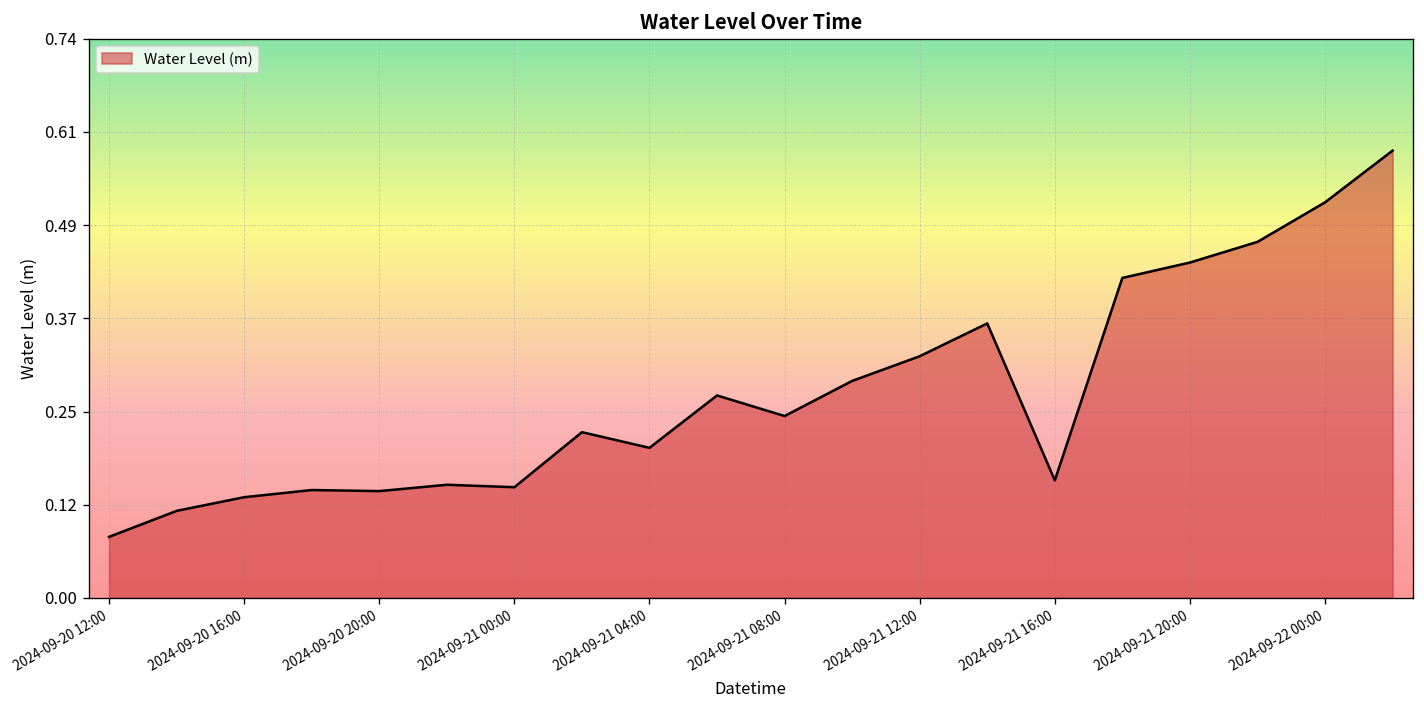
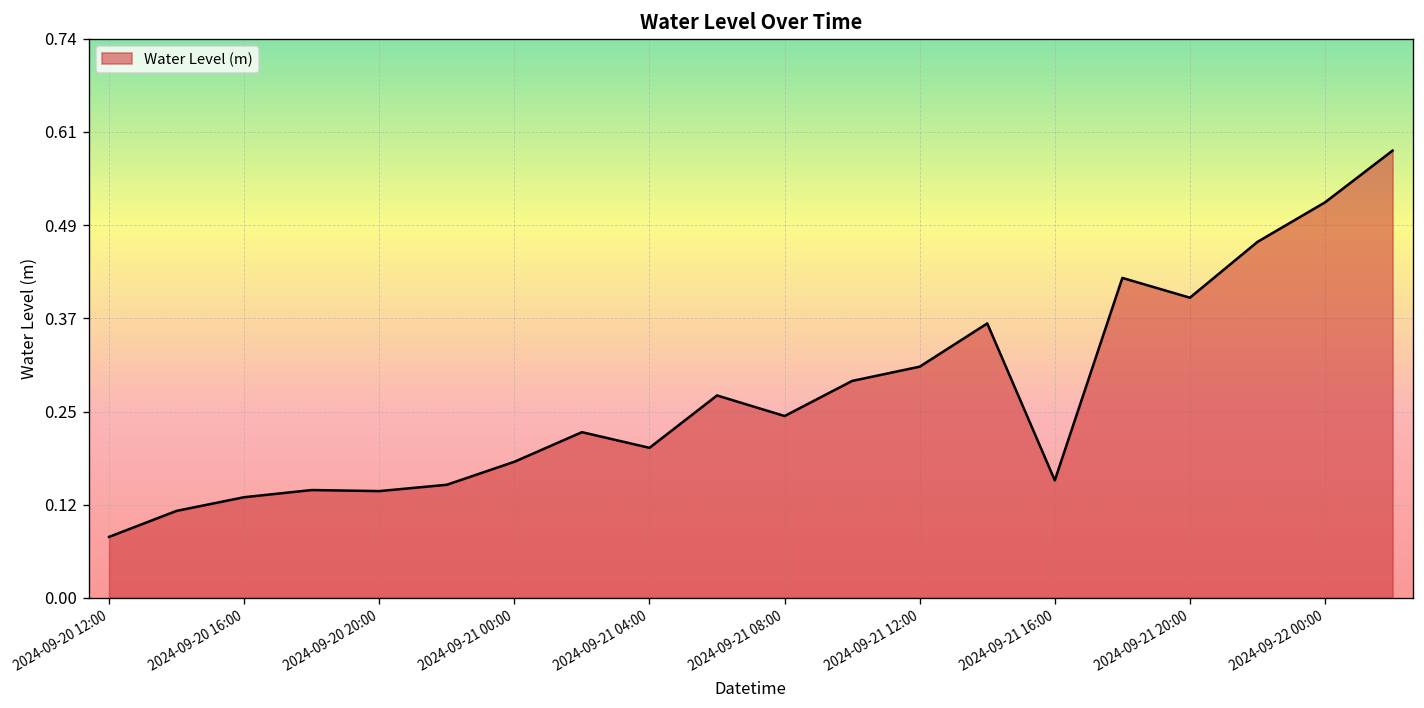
2024-09-21 00:00: 0.15 -> 0.18
2024-09-21 12:00: 0.32 -> 0.30
2024-09-21 20:00: 0.44 -> 0.40
